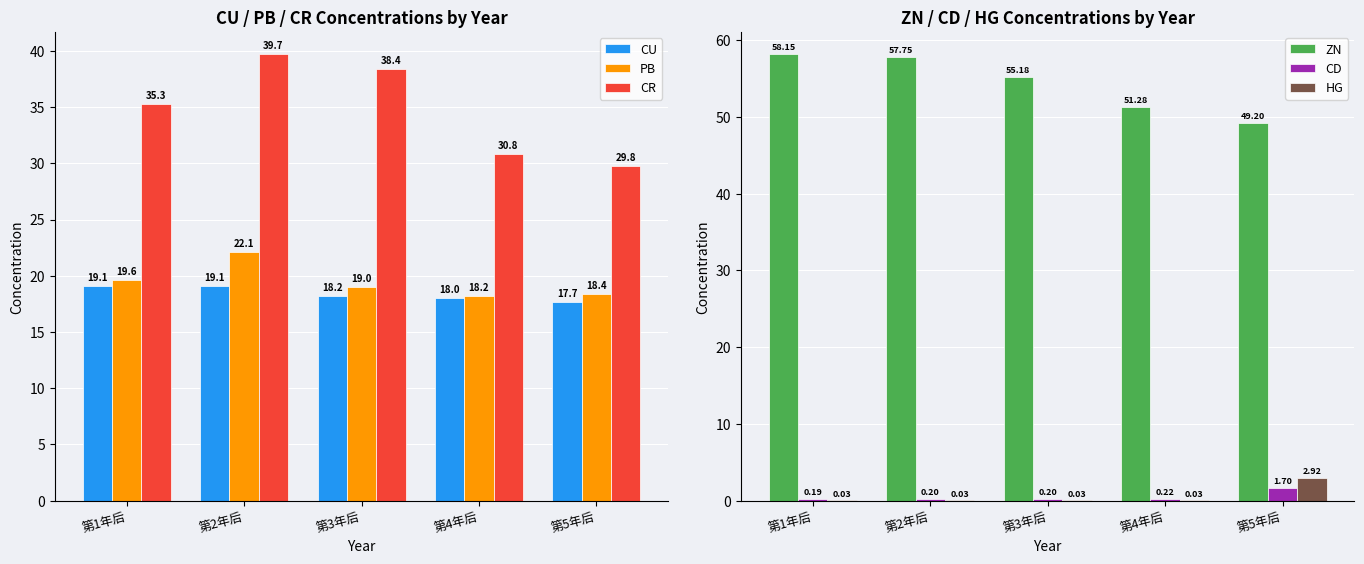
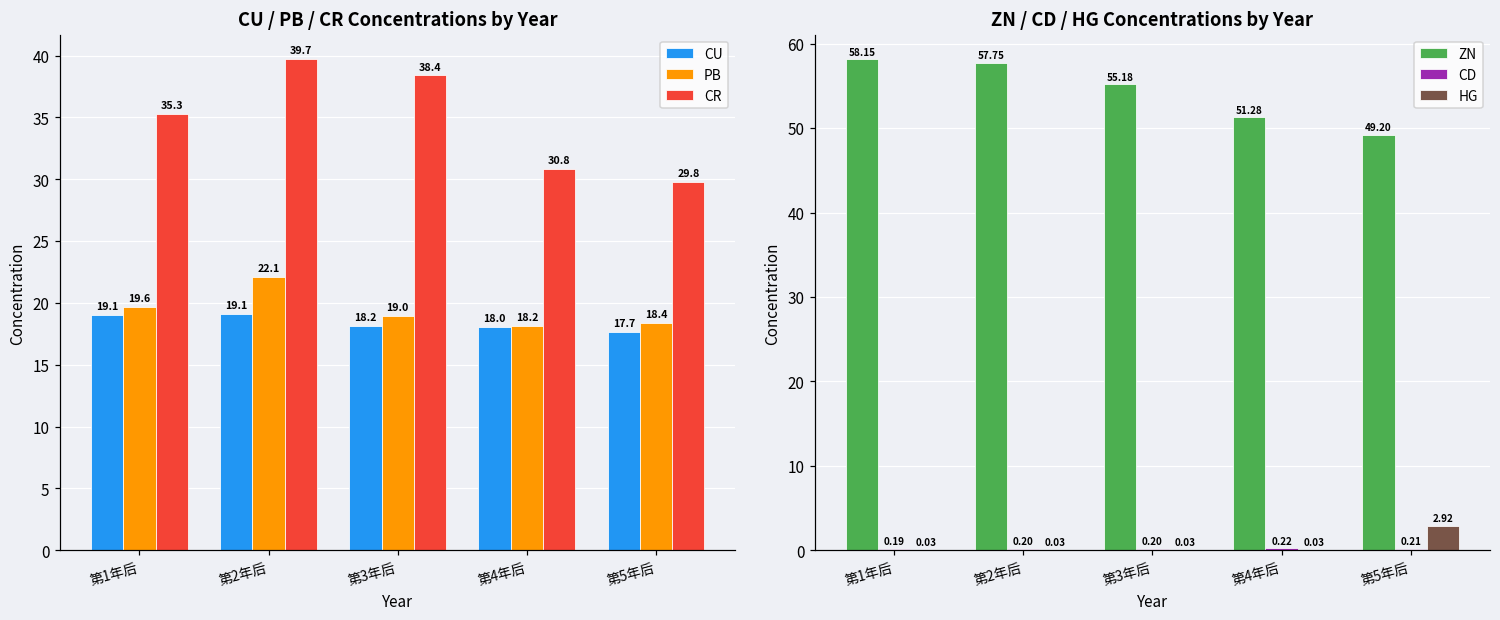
ZN / CD / HG Concentrations by Year, CD, 第5年后: 1.70 -> 0.21
